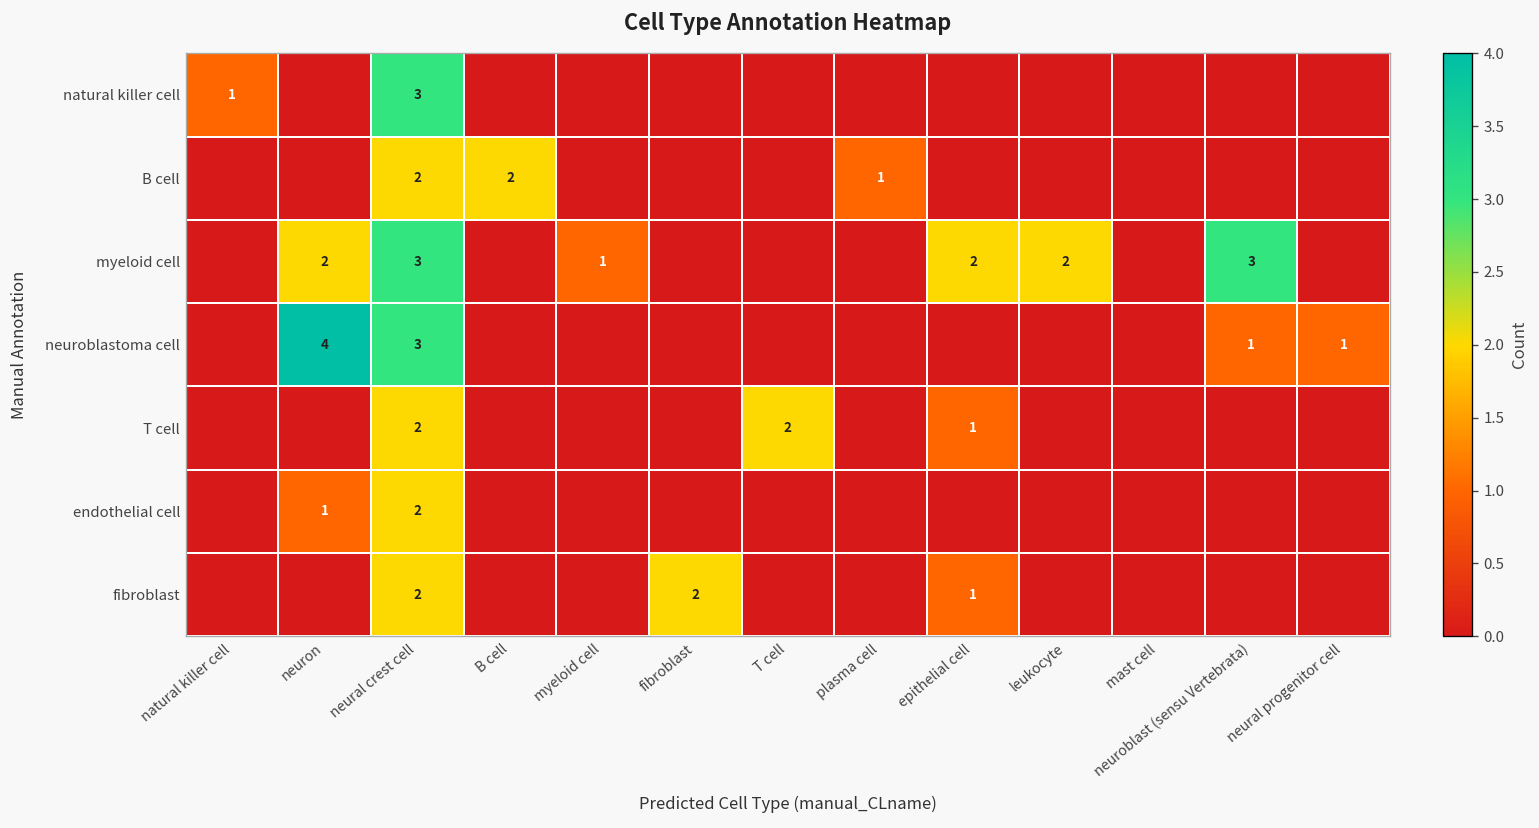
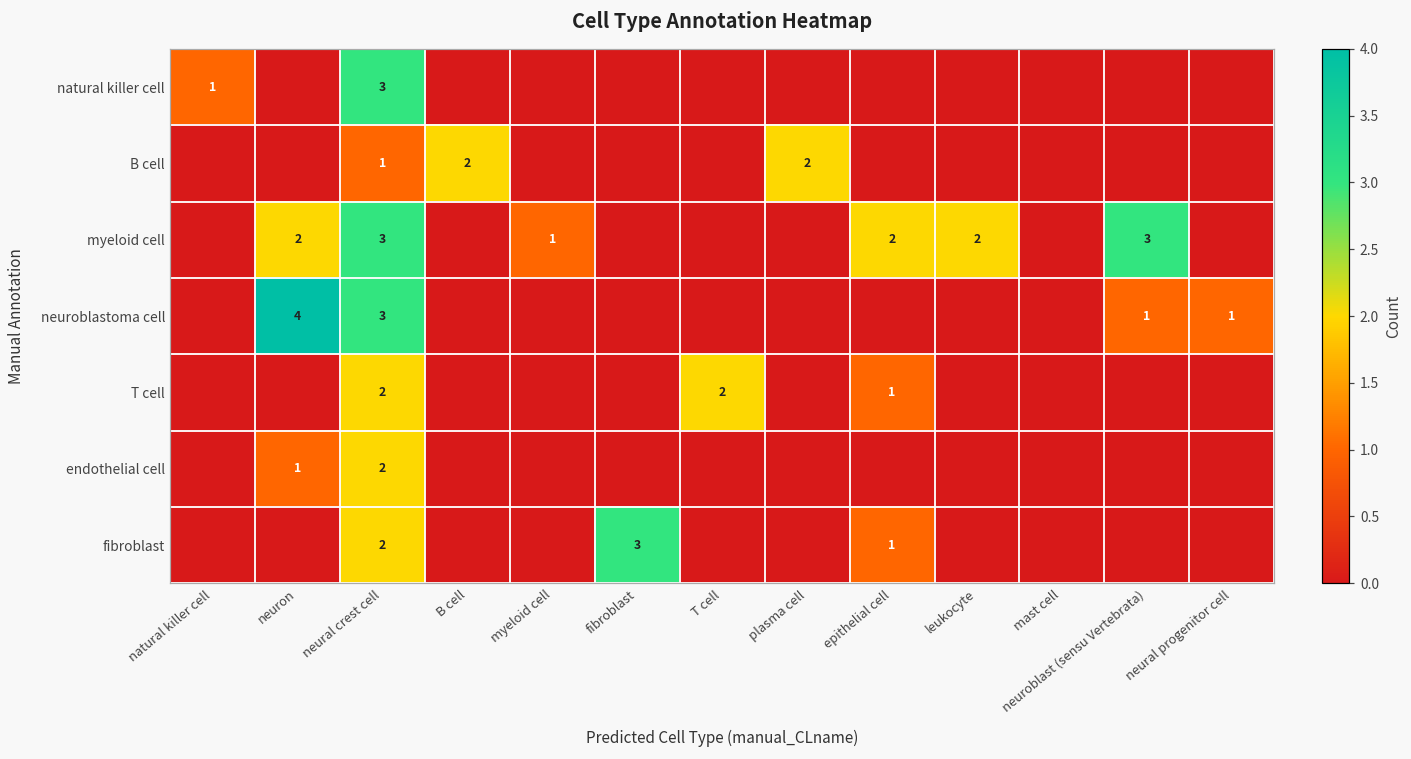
B cell, neural crest cell: 2 -> 1
B cell, plasma cell: 1 -> 2
fibroblast, fibroblast: 2 -> 3
